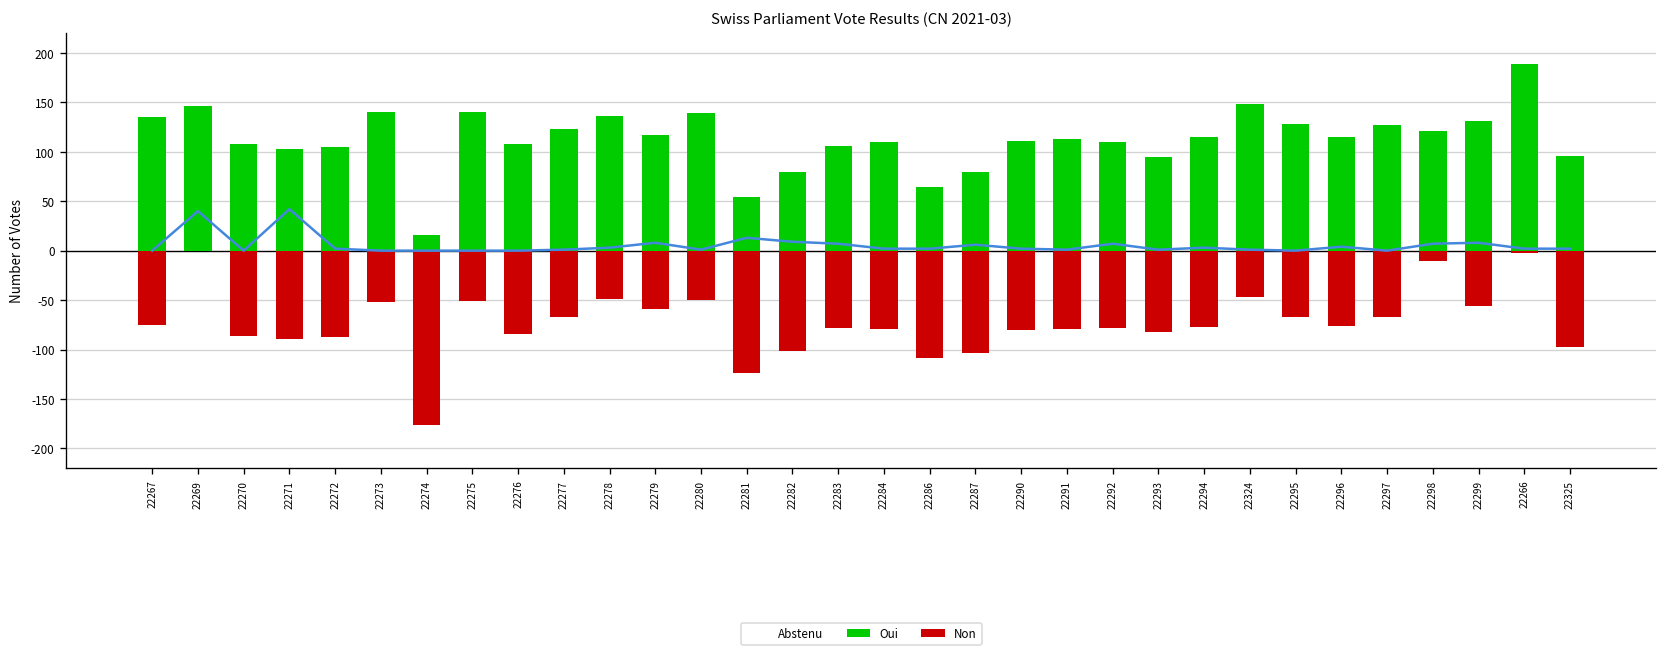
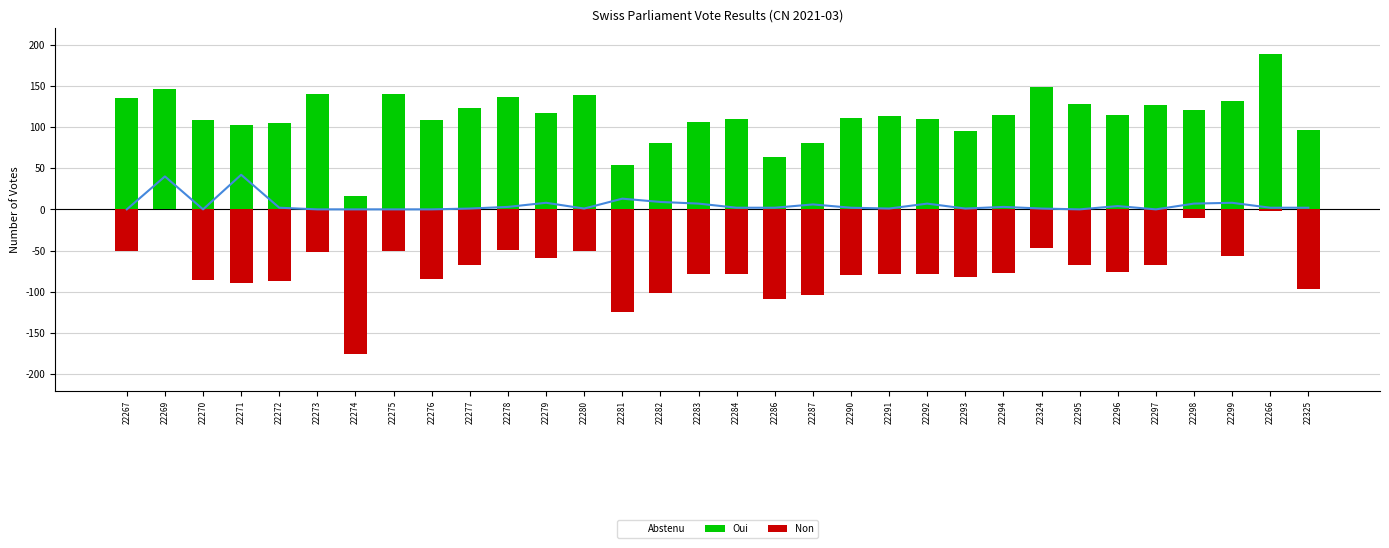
Non, 22267: -80 -> -50
